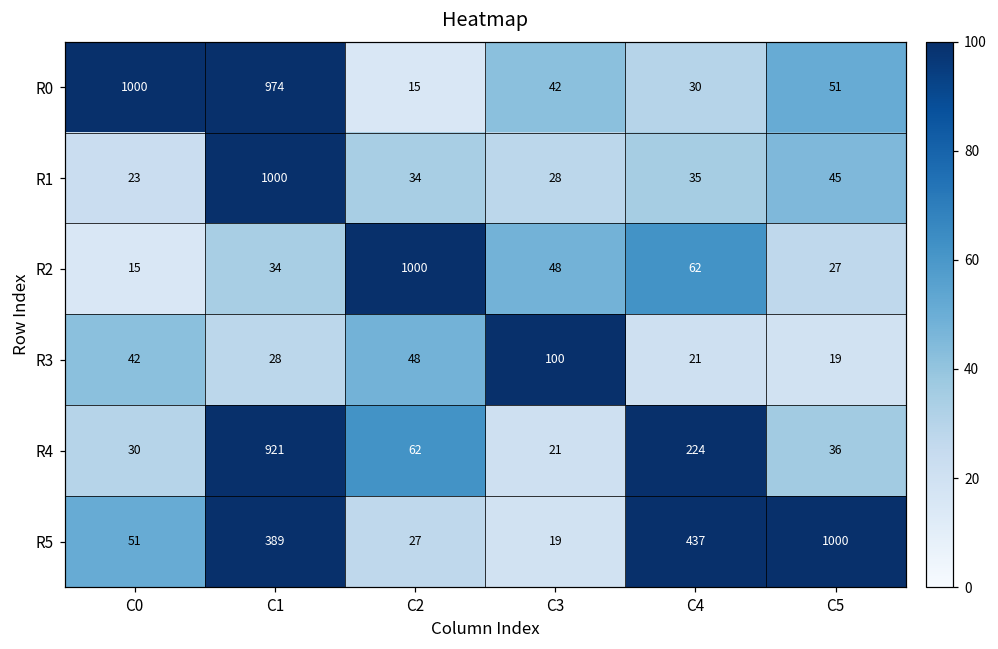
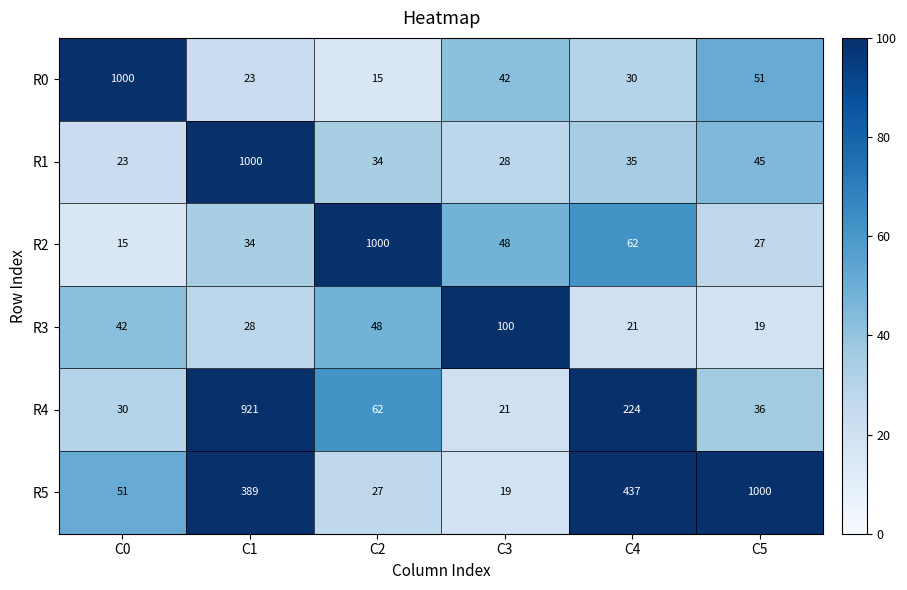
R0, C1: 974 -> 23
